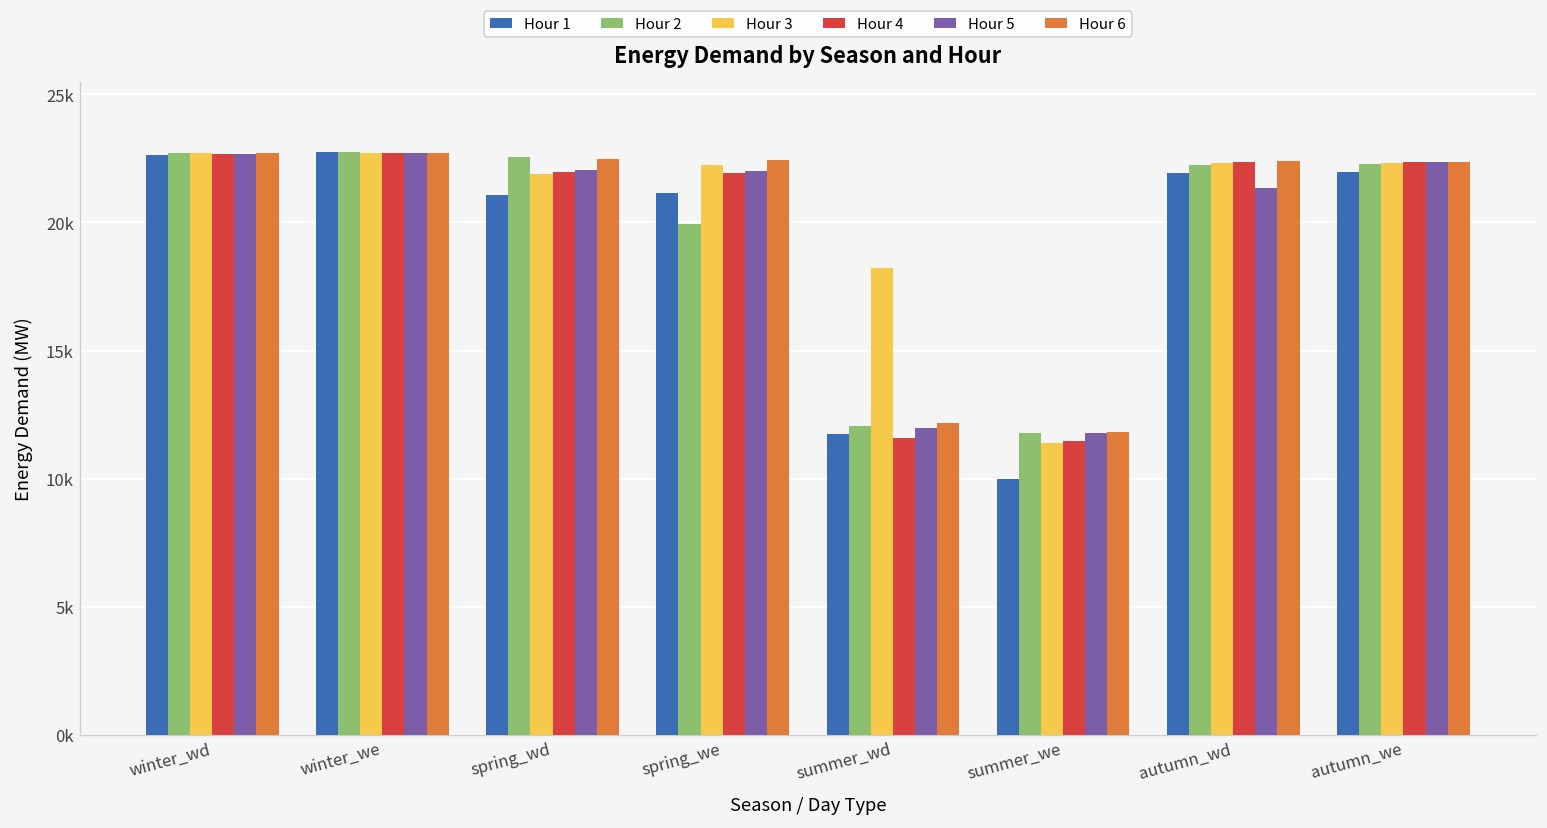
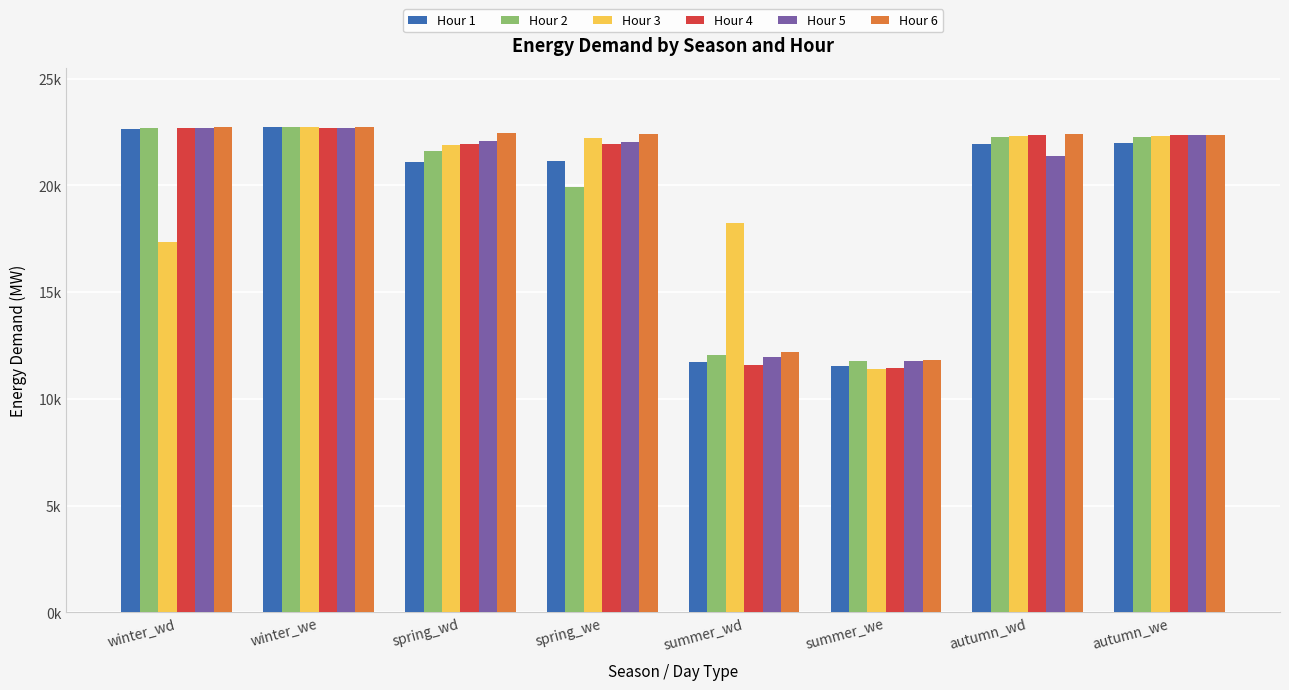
Hour 3, winter_wd: 22700 -> 17300
Hour 2, spring_wd: 22600 -> 21600
Hour 1, summer_we: 10000 -> 11500
